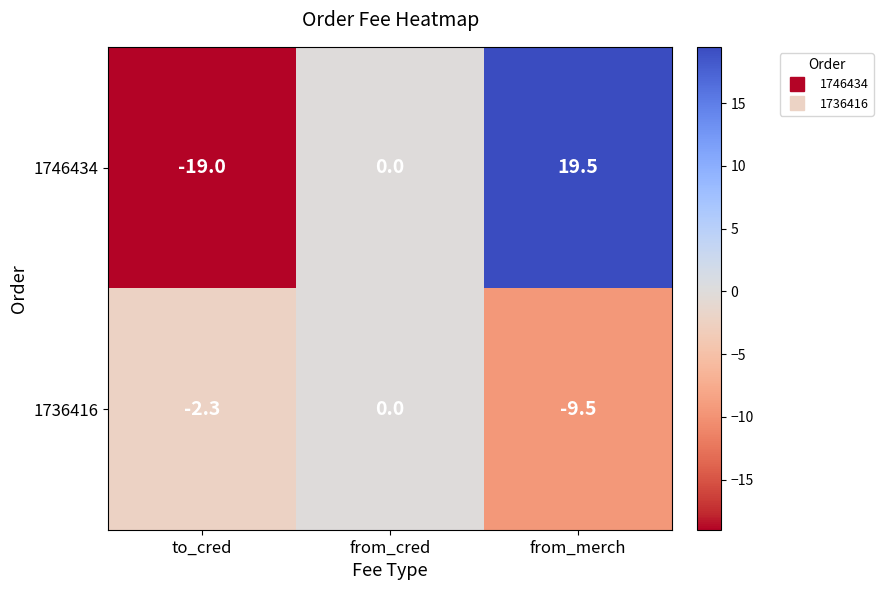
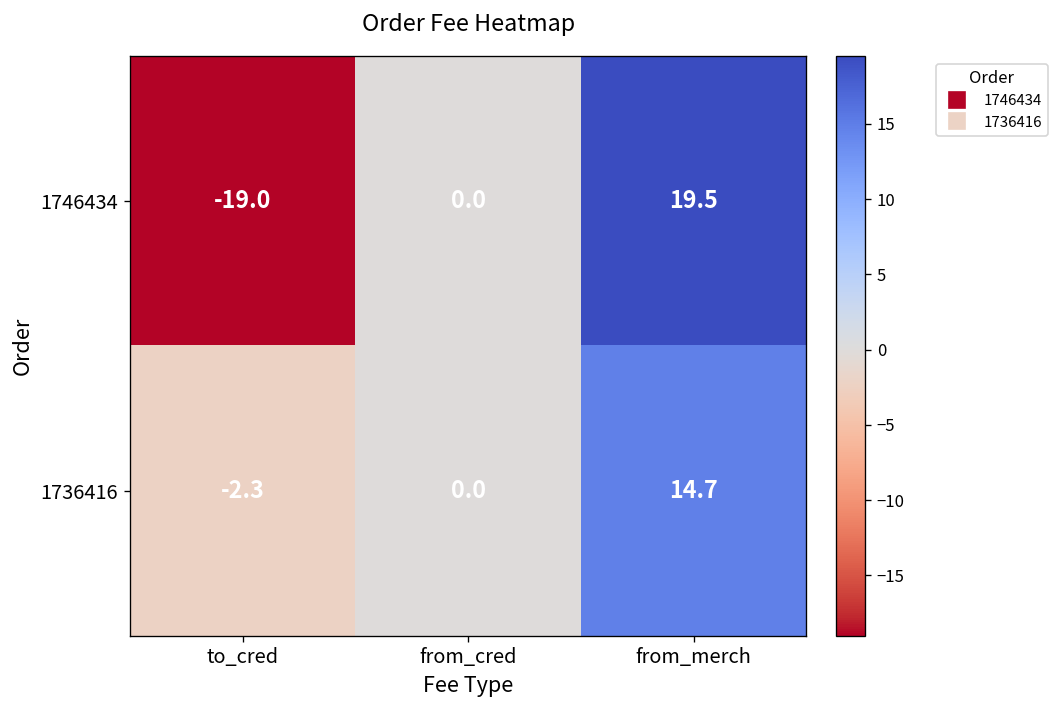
1736416, from_merch: -9.5 -> 14.7
